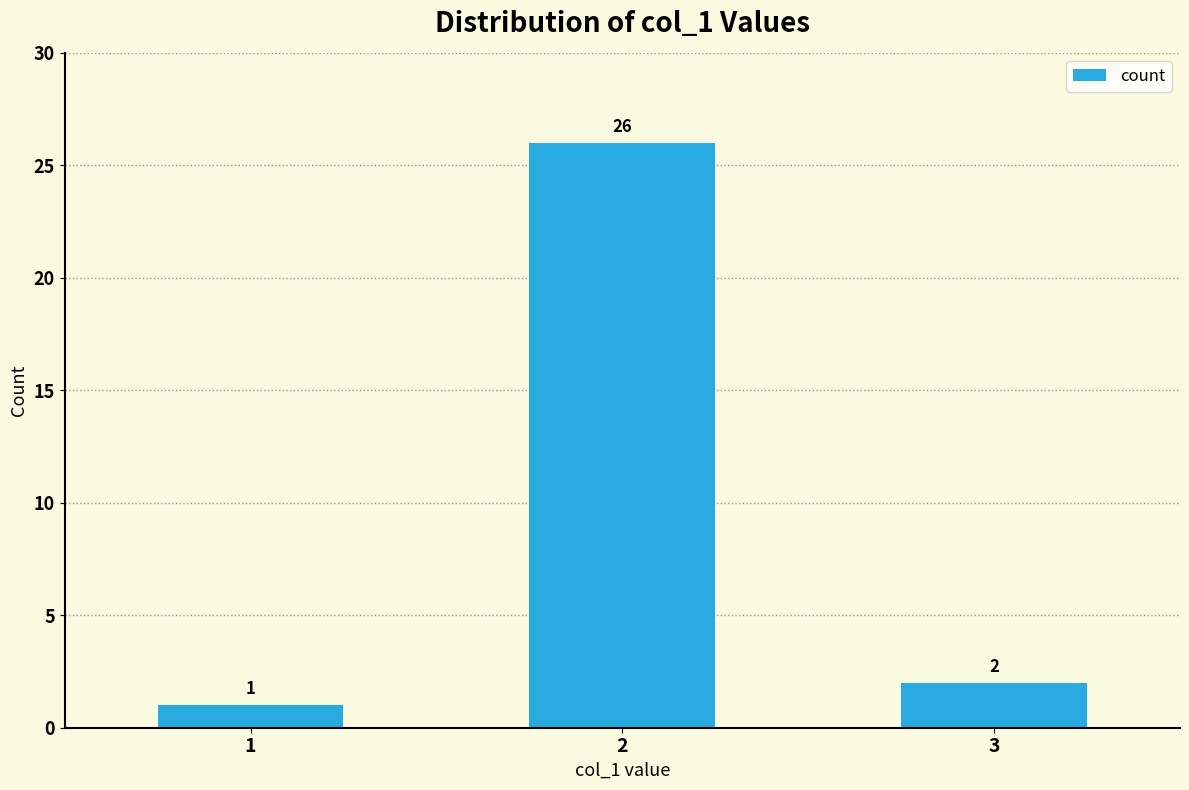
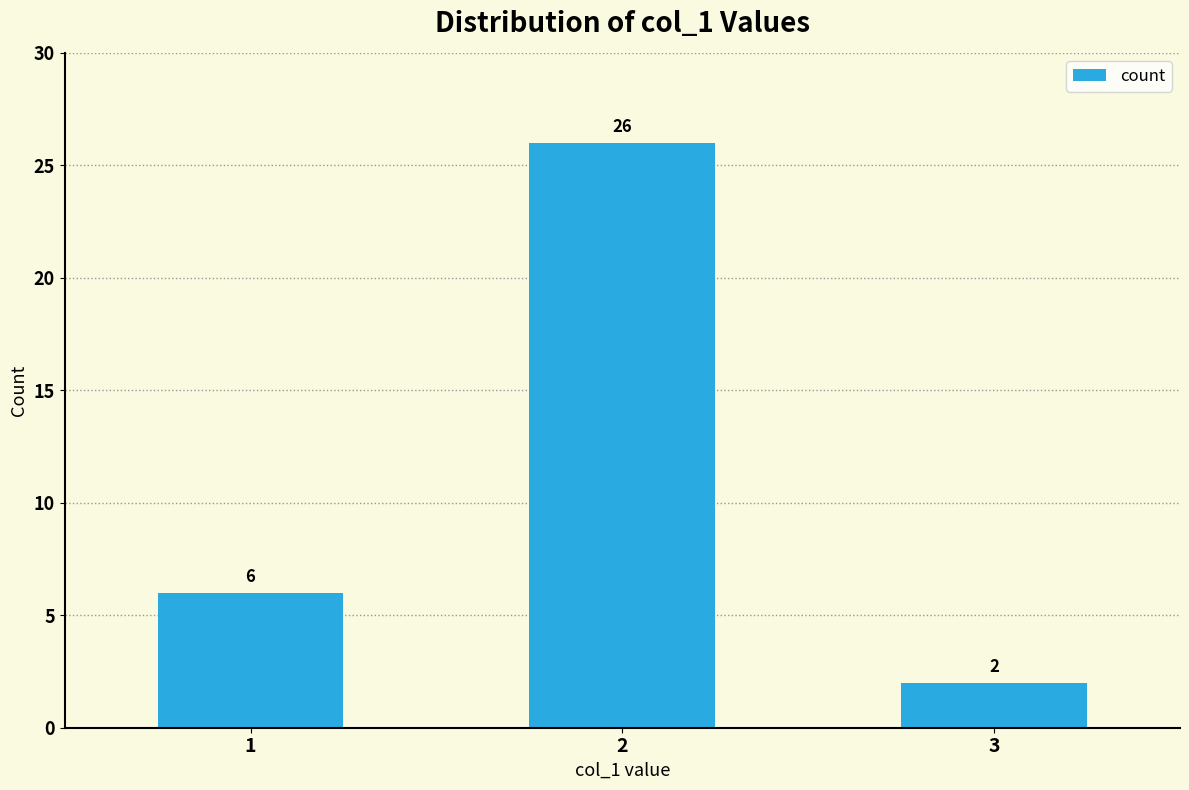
1: 1 -> 6
